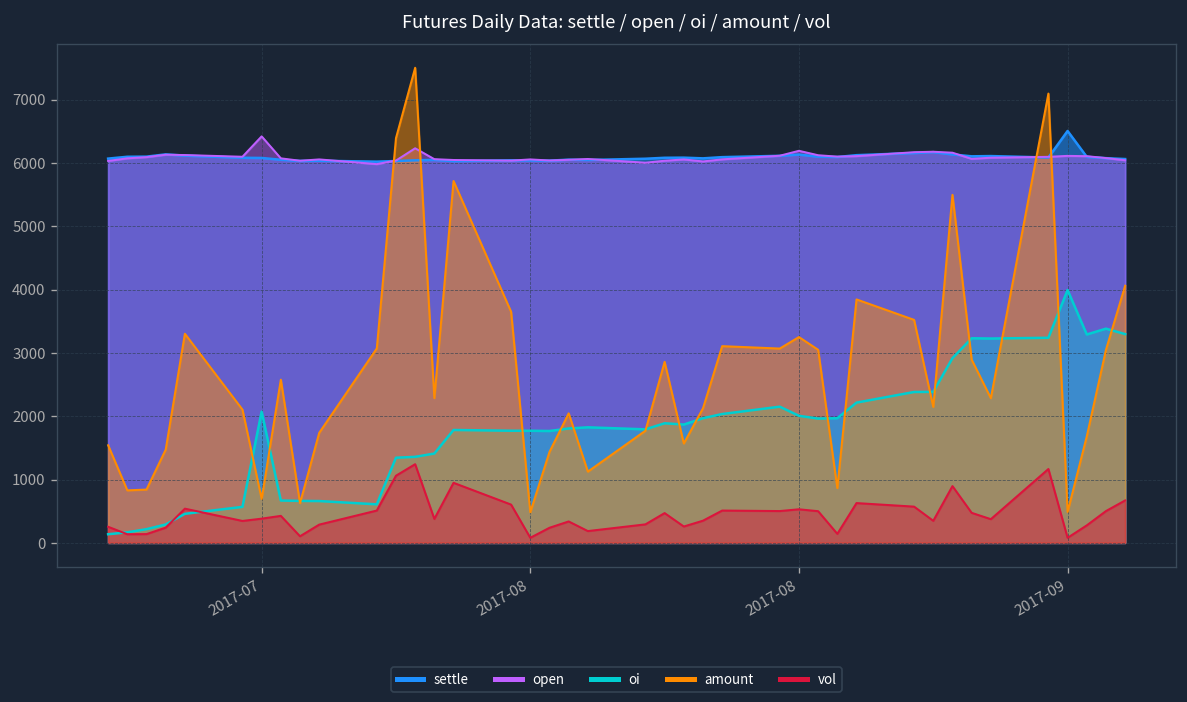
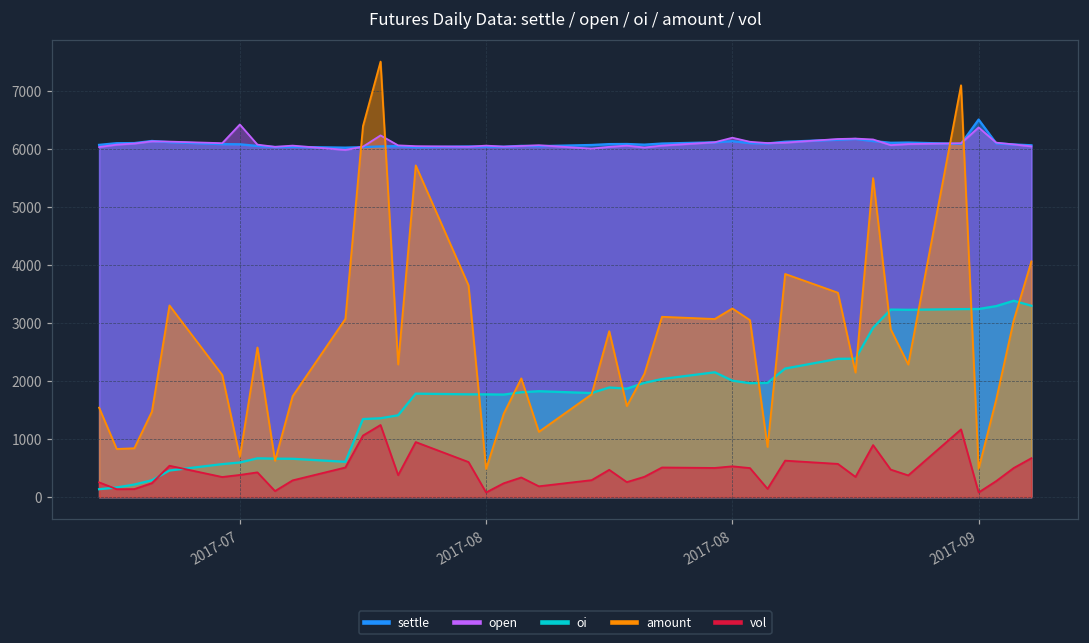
oi, 2017-07: 2100 -> 600
open, 2017-09: 6100 -> 6400
oi, 2017-09: 4000 -> 3200
